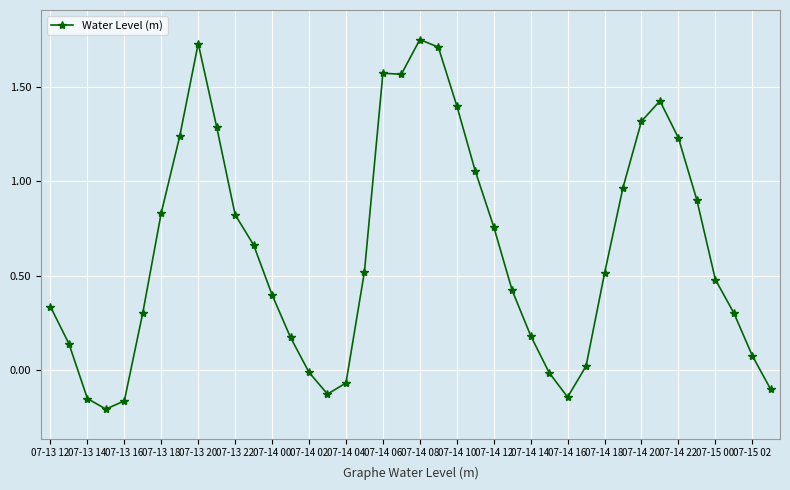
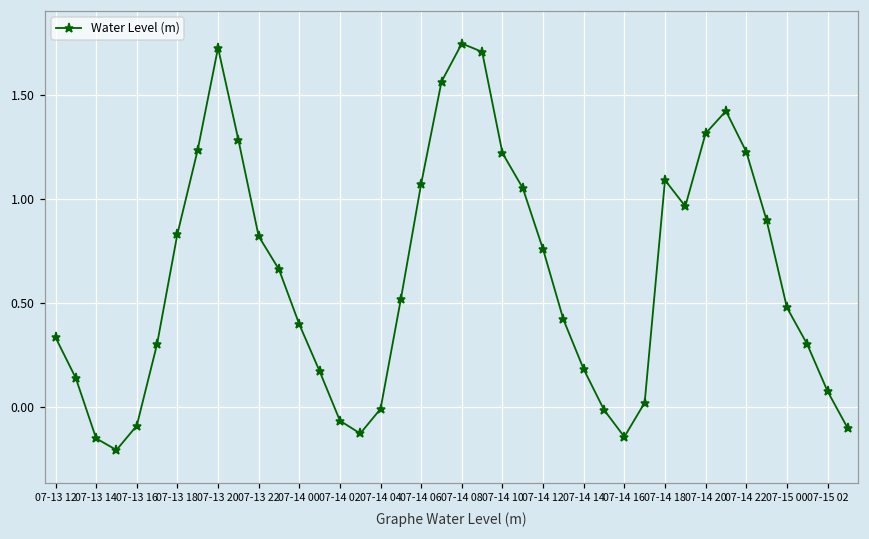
07-13 16: -0.16 -> -0.09
07-14 02: -0.01 -> -0.06
07-14 04: -0.07 -> -0.01
07-14 06: 1.57 -> 1.08
07-14 10: 1.40 -> 1.22
07-14 18: 0.51 -> 1.09
